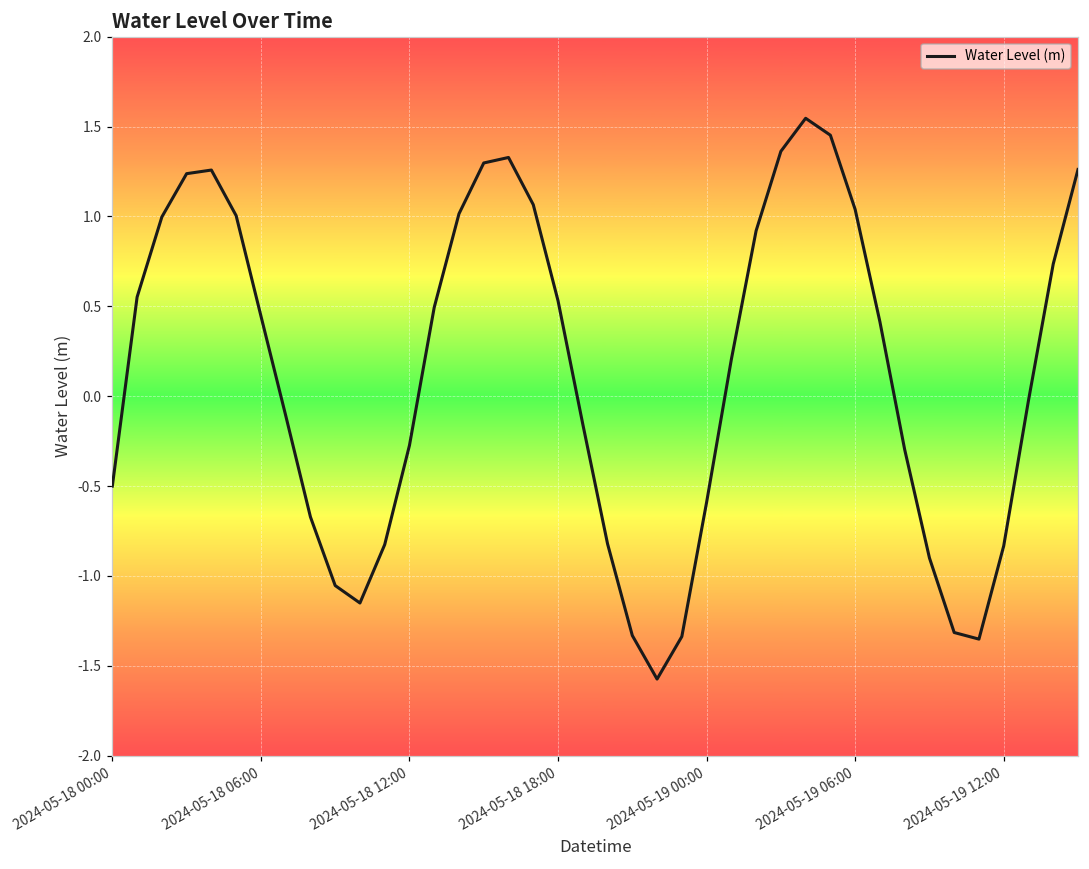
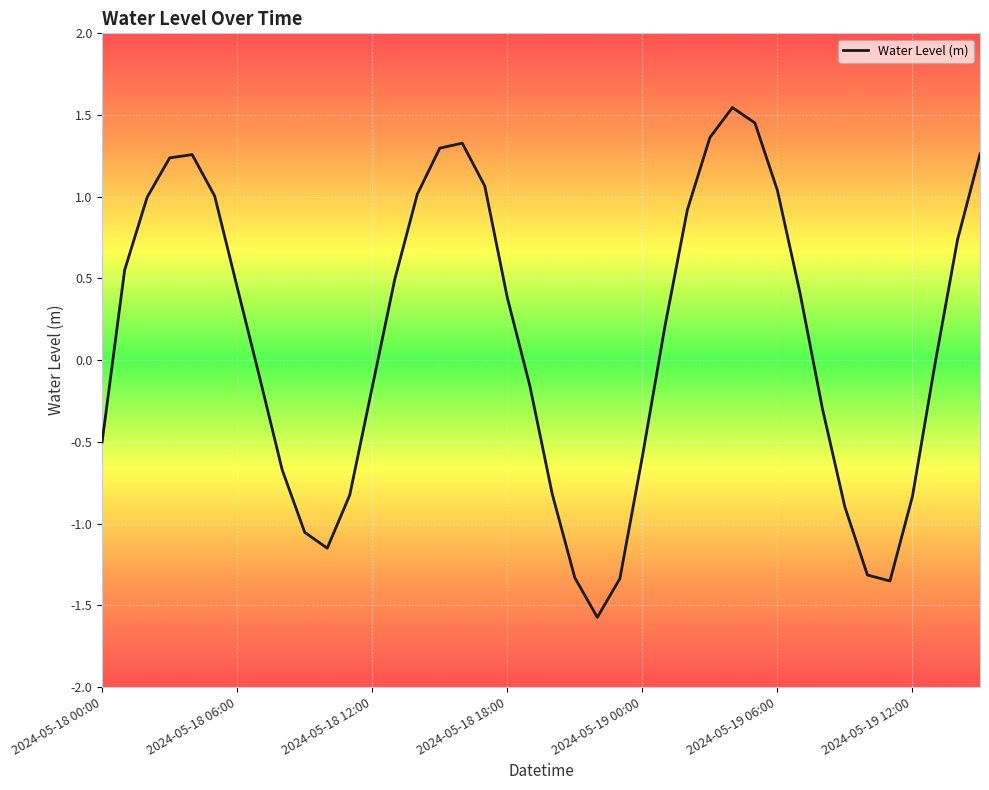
2024-05-18 12:00: -0.27 -> -0.17
2024-05-18 18:00: 0.53 -> 0.38
